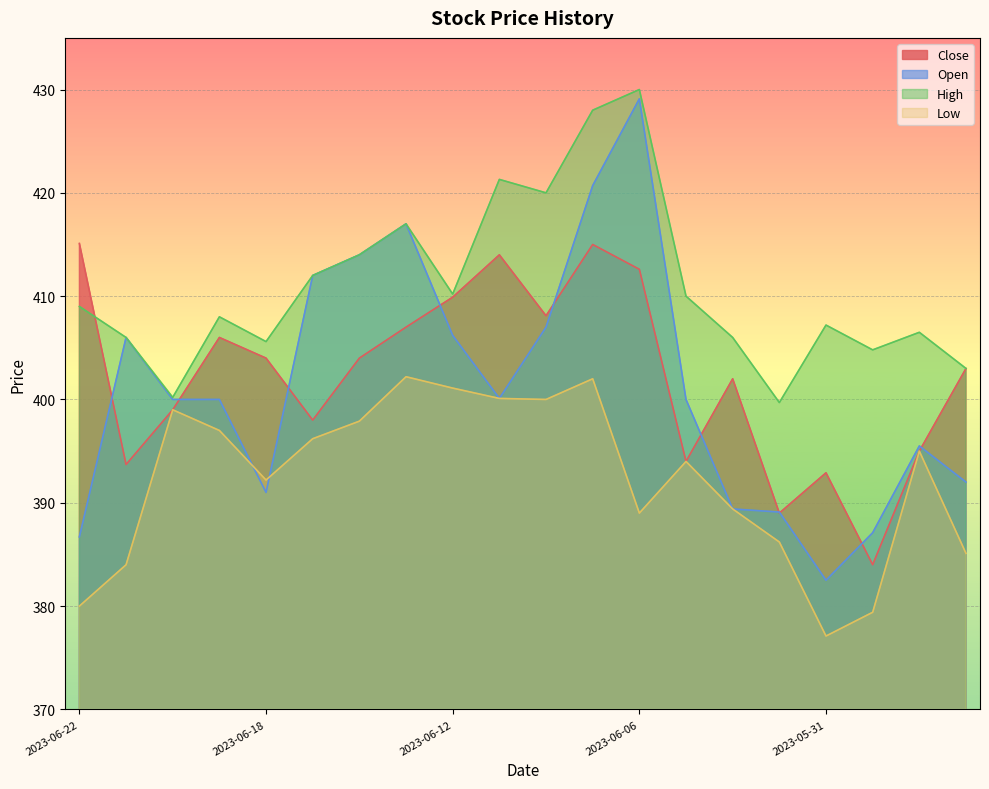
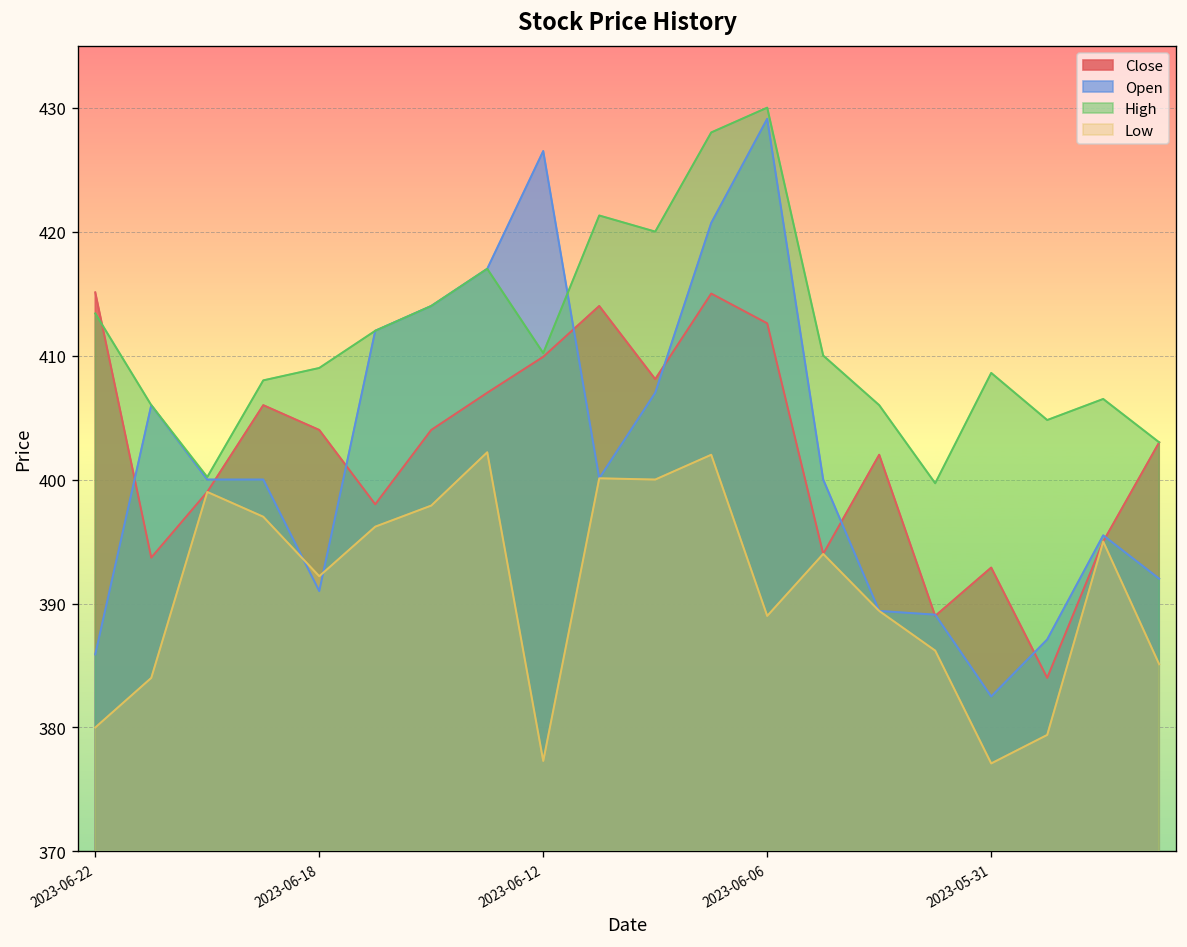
Open, 2023-06-22: 386.7 -> 385.9
High, 2023-06-22: 409.0 -> 413.4
High, 2023-06-18: 405.6 -> 409.0
Open, 2023-06-12: 406.2 -> 426.5
Low, 2023-06-12: 401.1 -> 377.3
High, 2023-05-31: 407.2 -> 408.6
